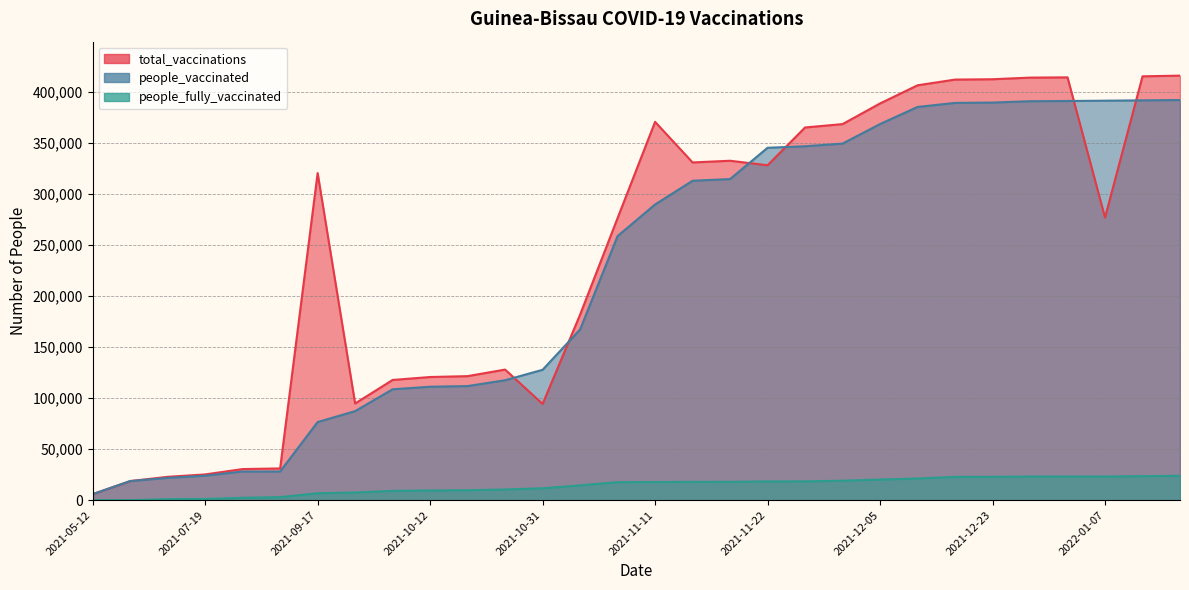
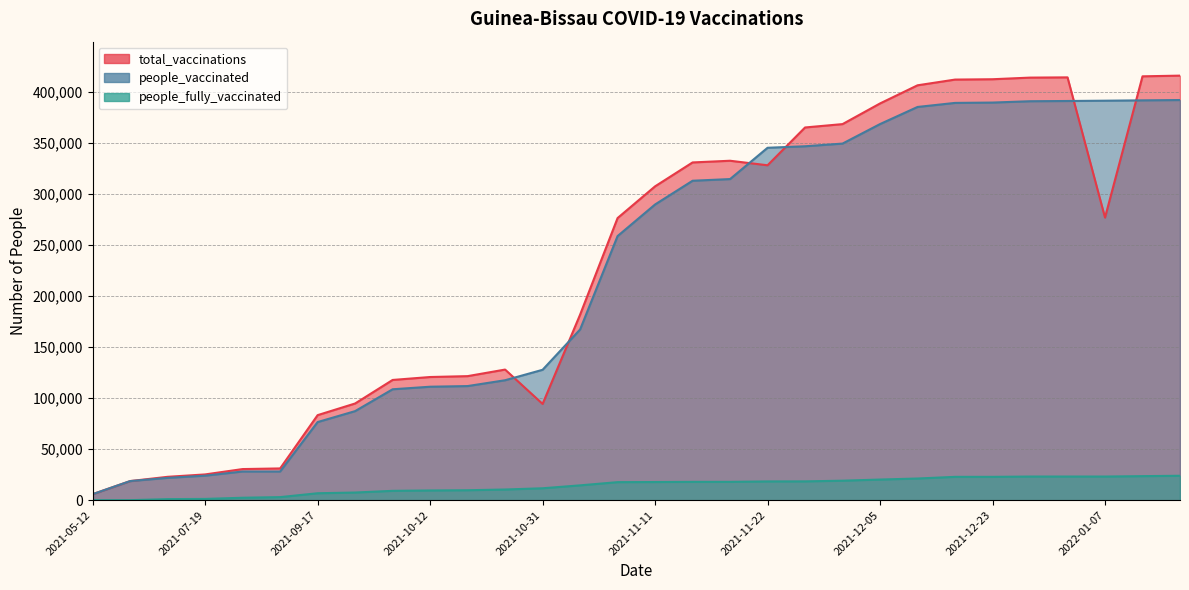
total_vaccinations, 2021-09-17: 320,000 -> 83,000
total_vaccinations, 2021-11-11: 371,000 -> 307,000
